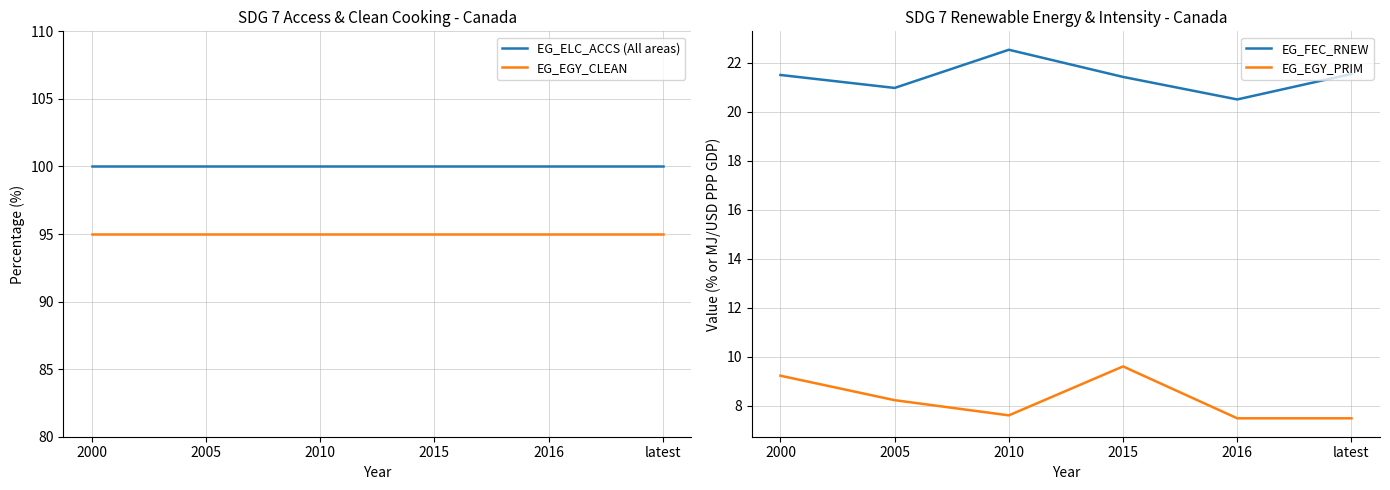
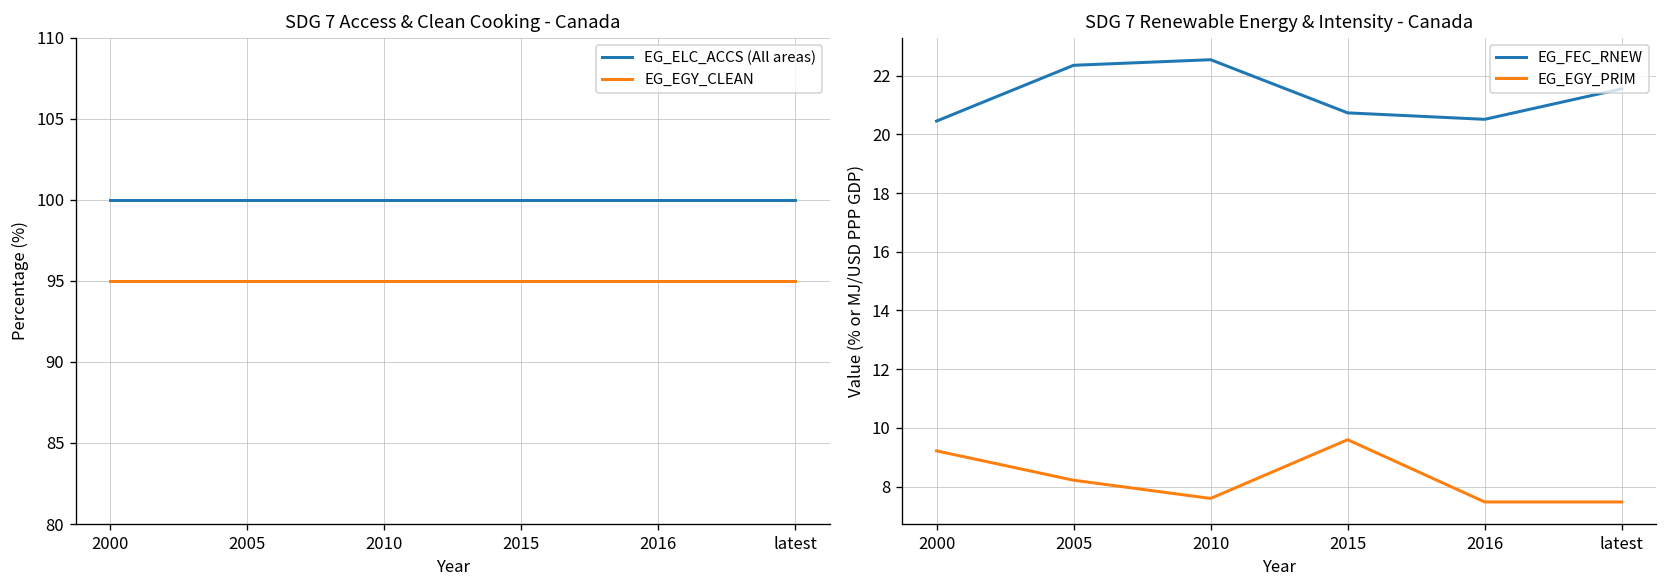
SDG 7 Renewable Energy & Intensity - Canada, EG_FEC_RNEW, 2000: 21.5 -> 20.5
SDG 7 Renewable Energy & Intensity - Canada, EG_FEC_RNEW, 2005: 21.0 -> 22.4
SDG 7 Renewable Energy & Intensity - Canada, EG_FEC_RNEW, 2015: 21.4 -> 20.7
